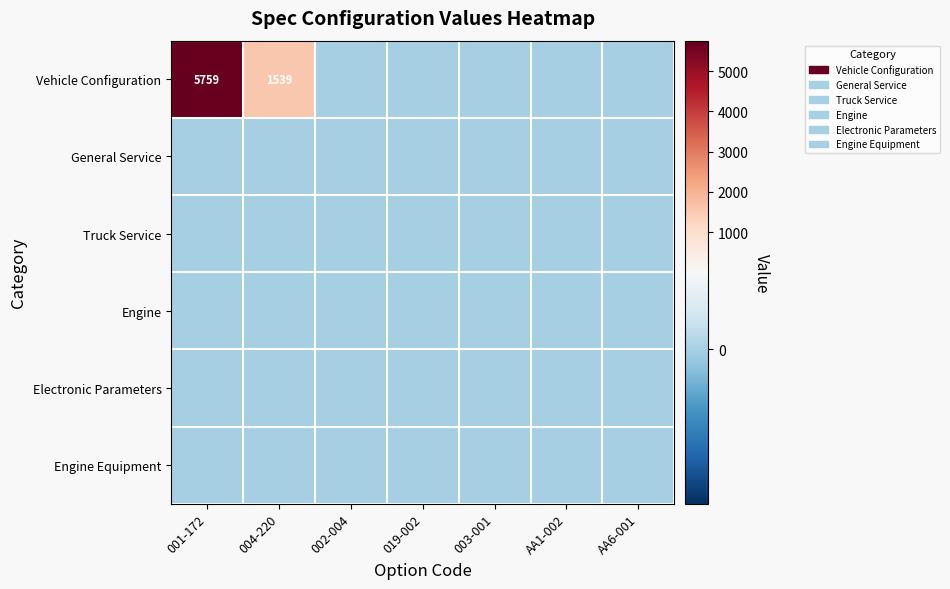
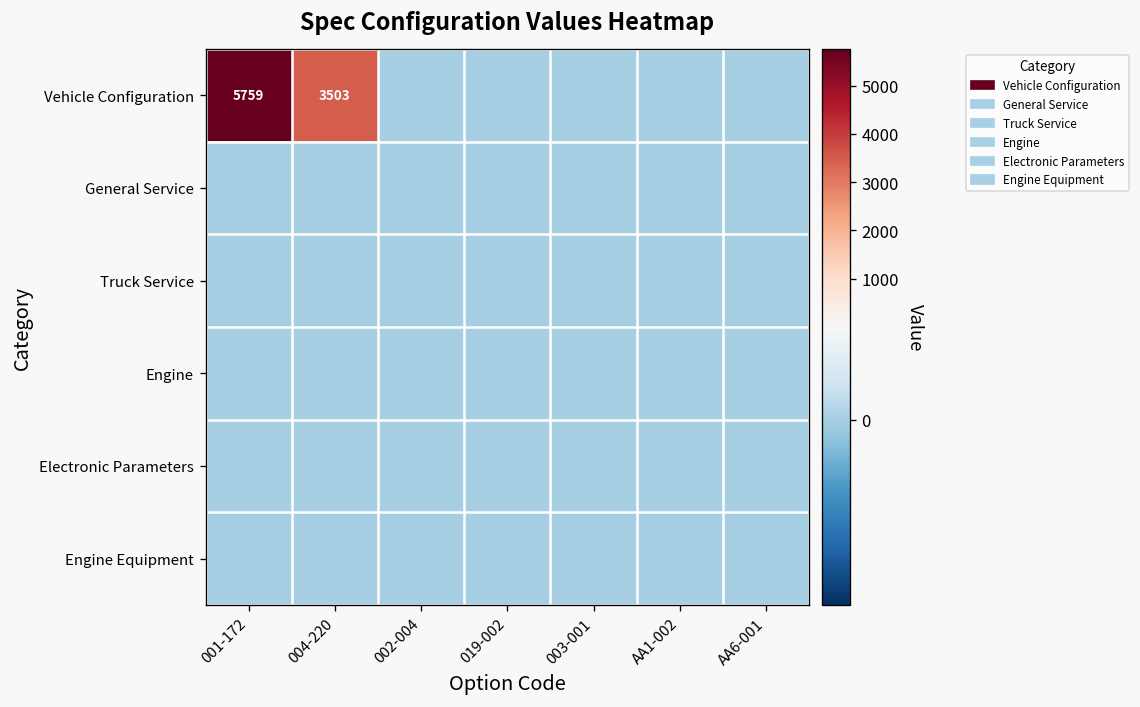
Vehicle Configuration, 004-220: 1539 -> 3503
